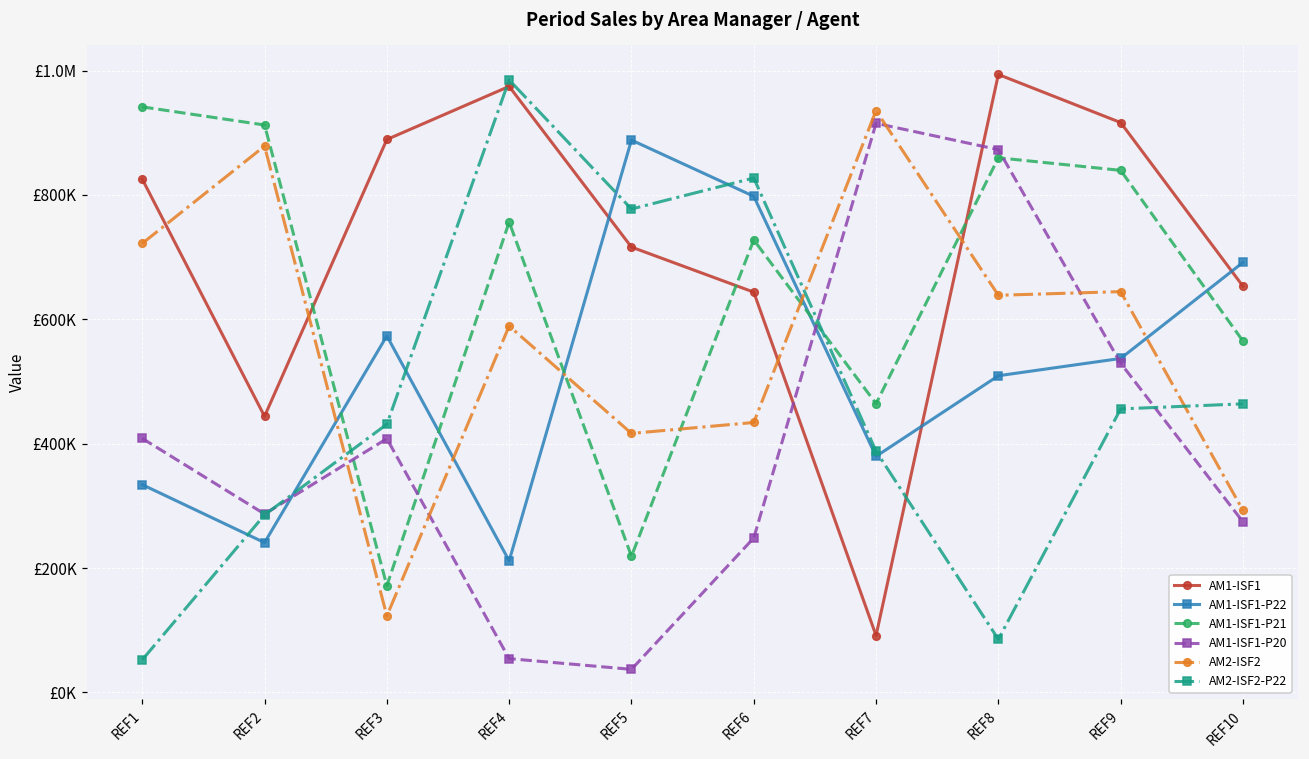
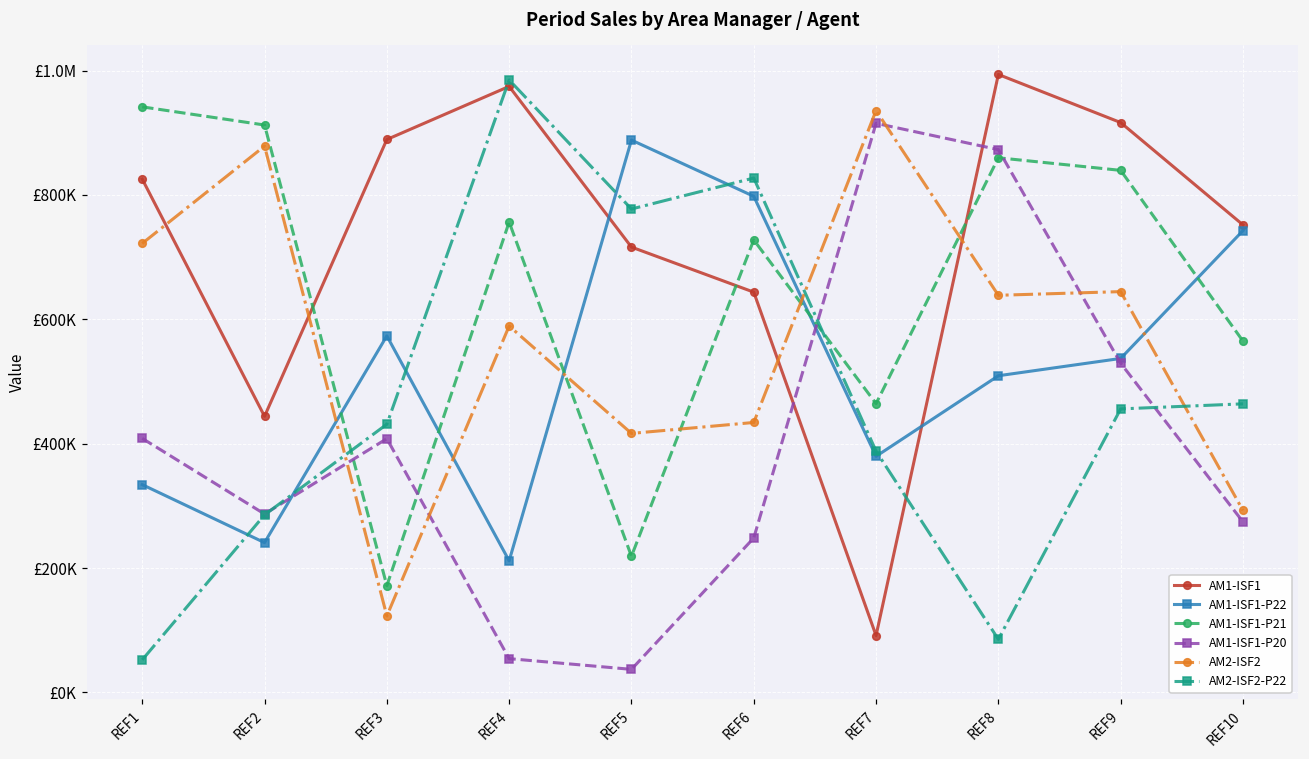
AM1-ISF1, REF10: £650000 -> £750000
AM1-ISF1-P22, REF10: £690000 -> £740000
